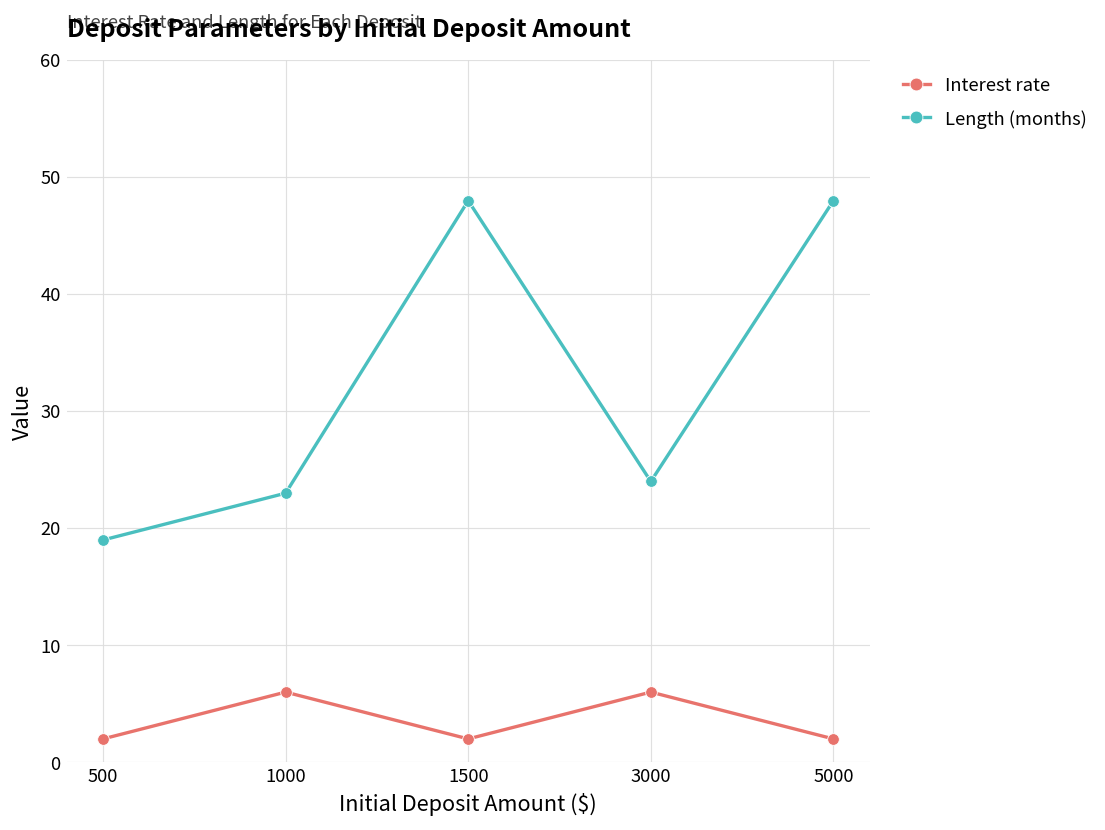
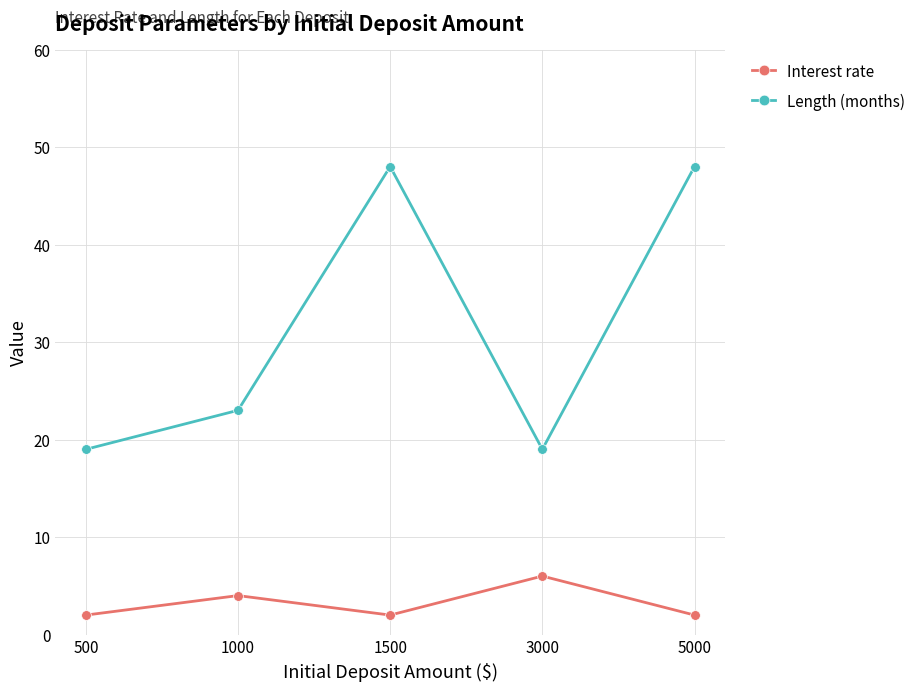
Interest rate, 1000: 6 -> 4
Length (months), 3000: 24 -> 19
